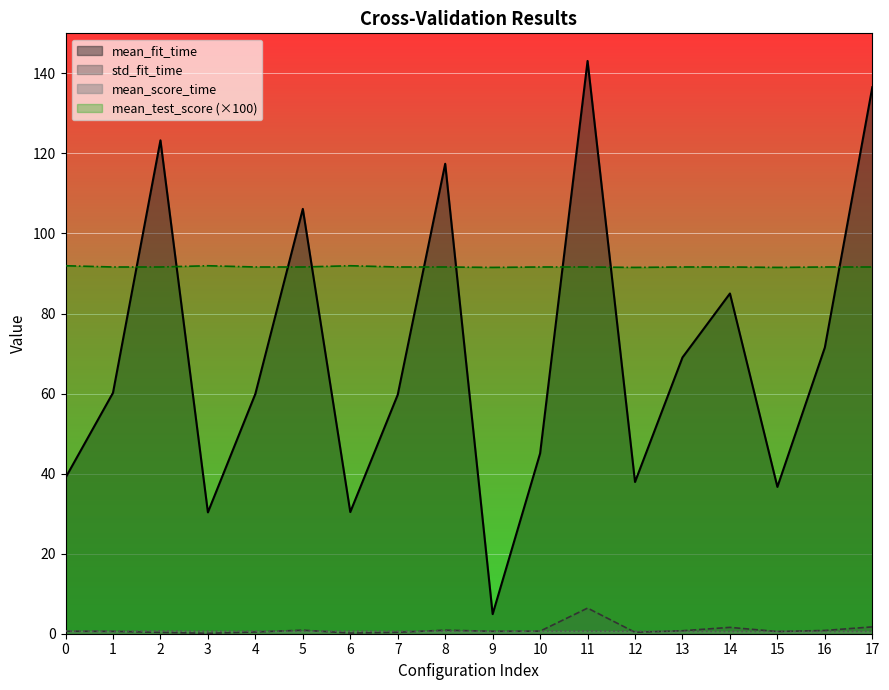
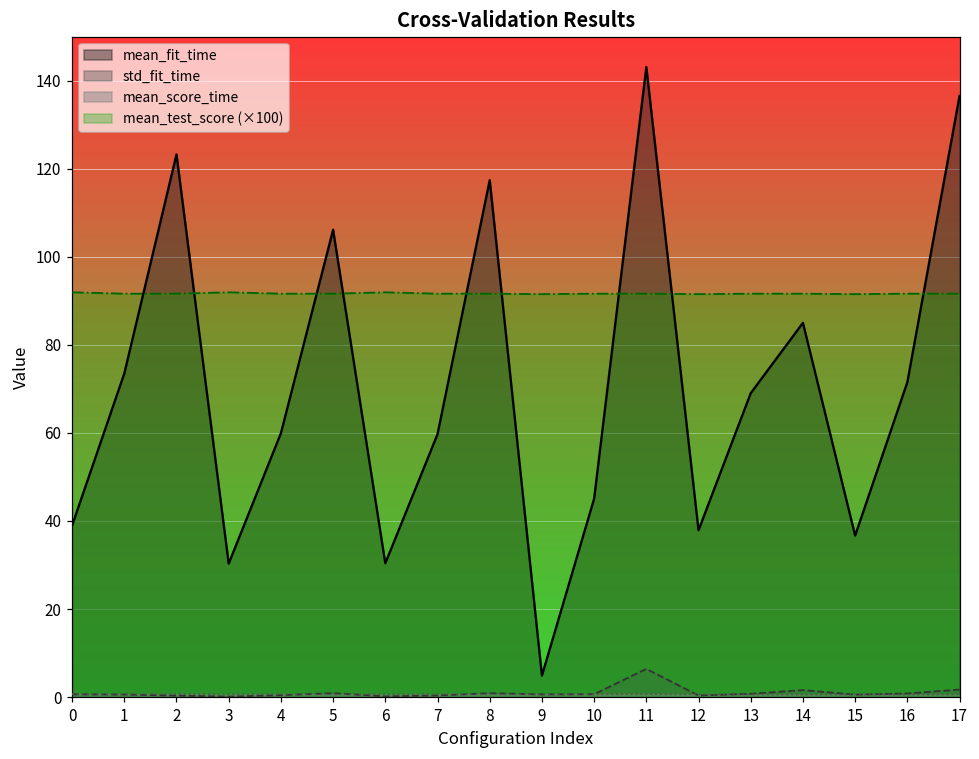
mean_fit_time, 1: 60 -> 73
